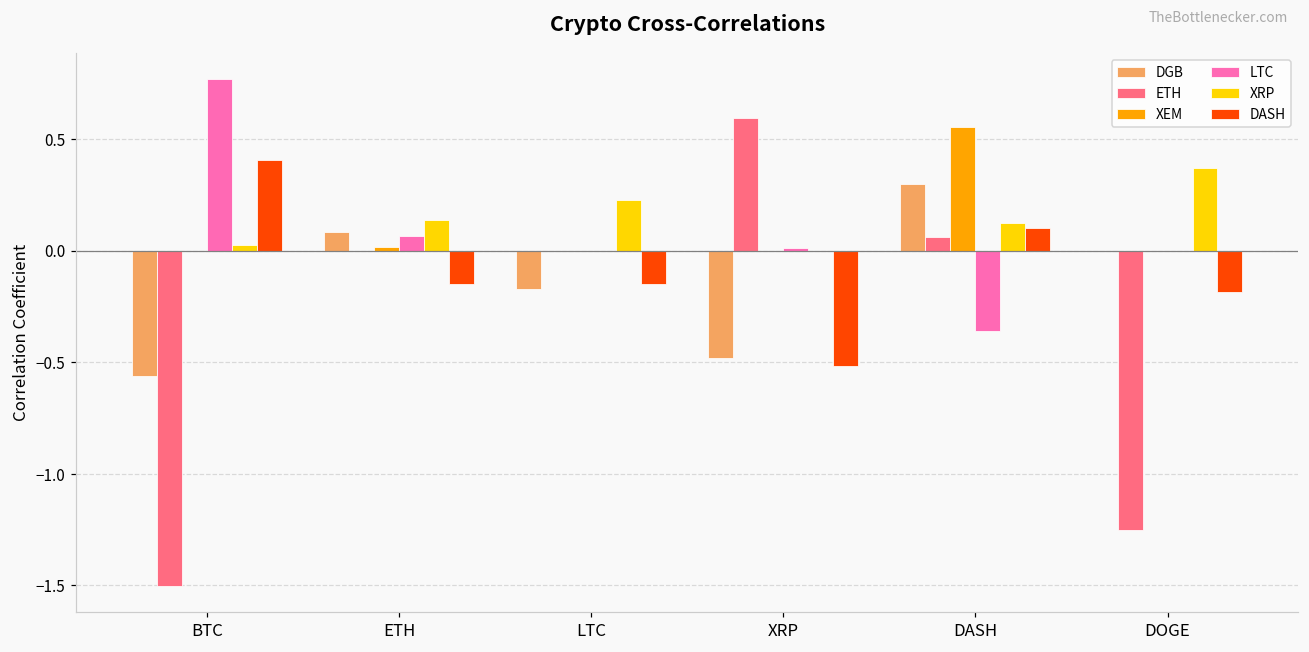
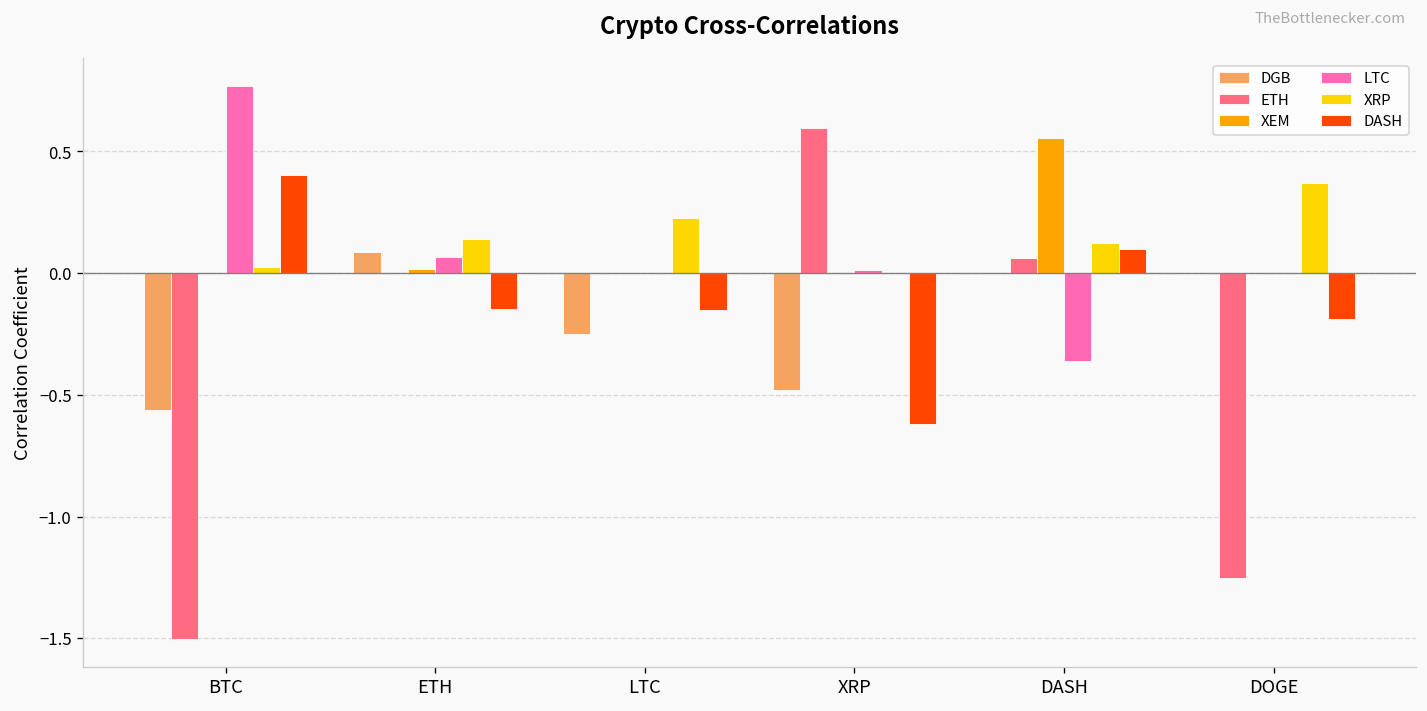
DGB, LTC: -0.17 -> -0.25
DASH, XRP: -0.52 -> -0.62
DGB, DASH: 0.3 -> 0.0
